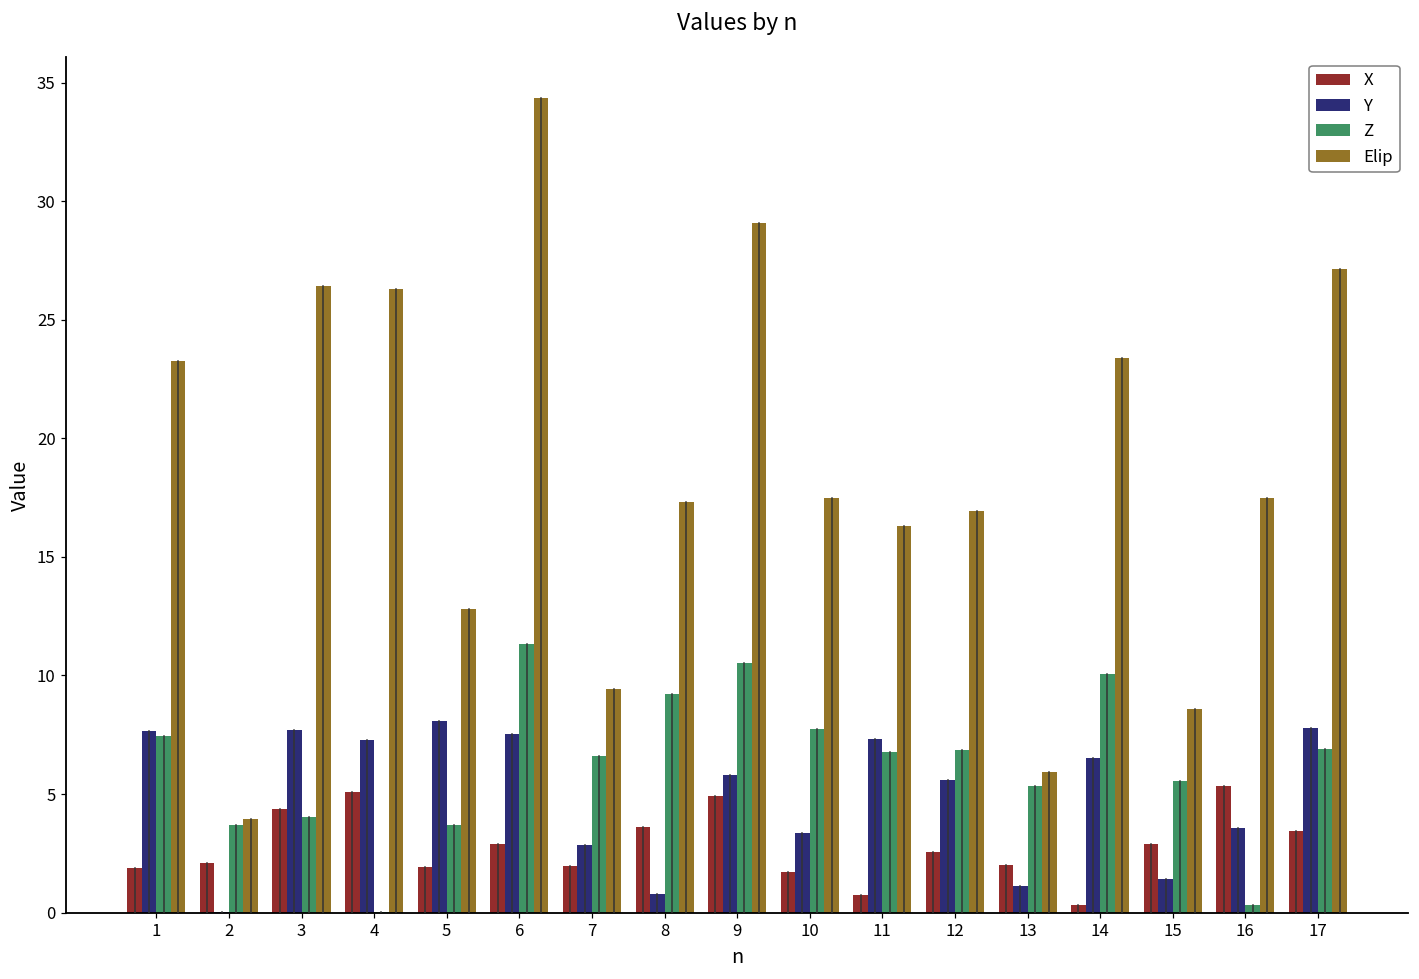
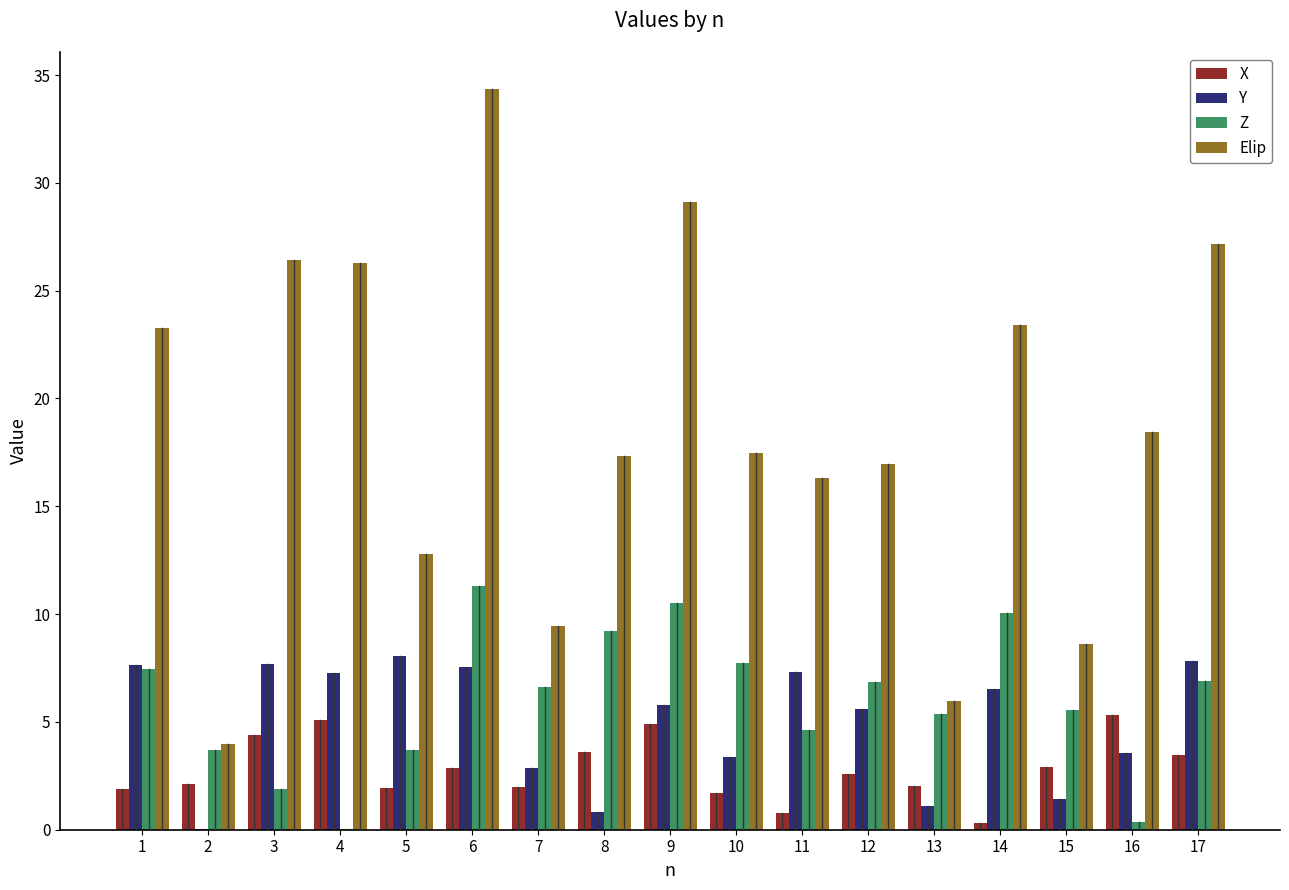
Z, 3: 4.0 -> 1.9
Z, 11: 6.8 -> 4.6
Elip, 16: 17.5 -> 18.5
